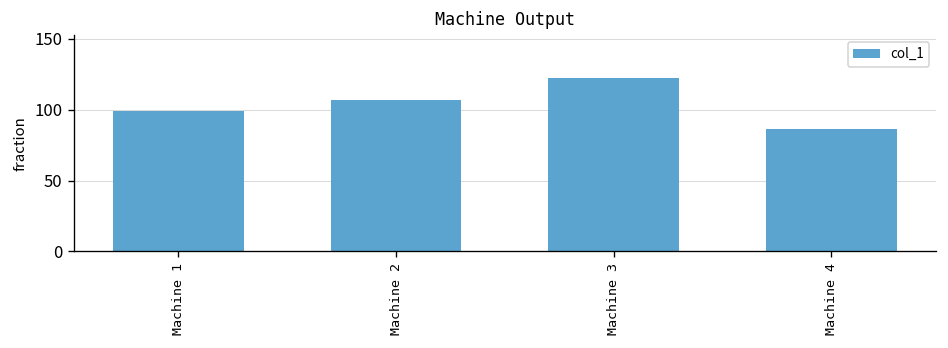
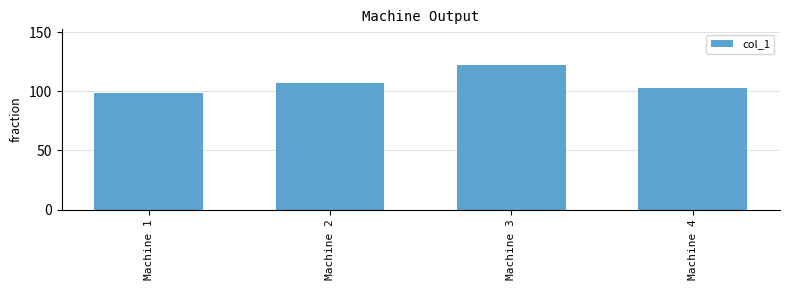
Machine 4: 86 -> 103
